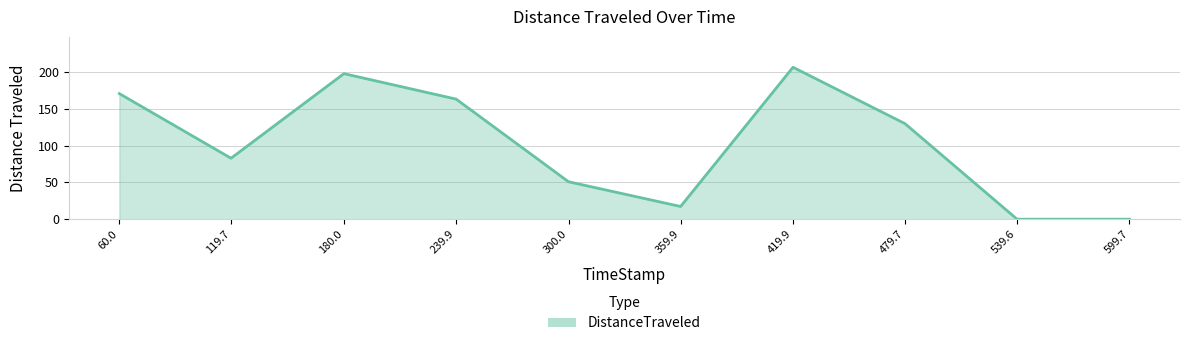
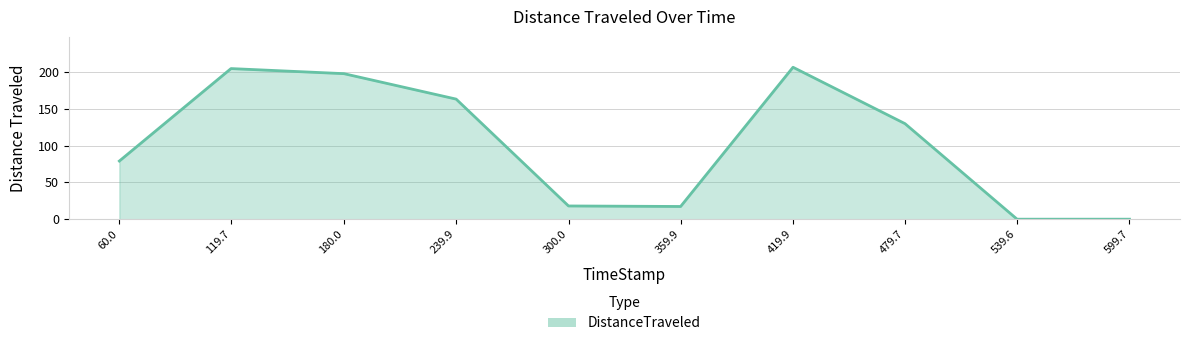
60.0: 170 -> 80
119.7: 80 -> 200
300.0: 50 -> 20
